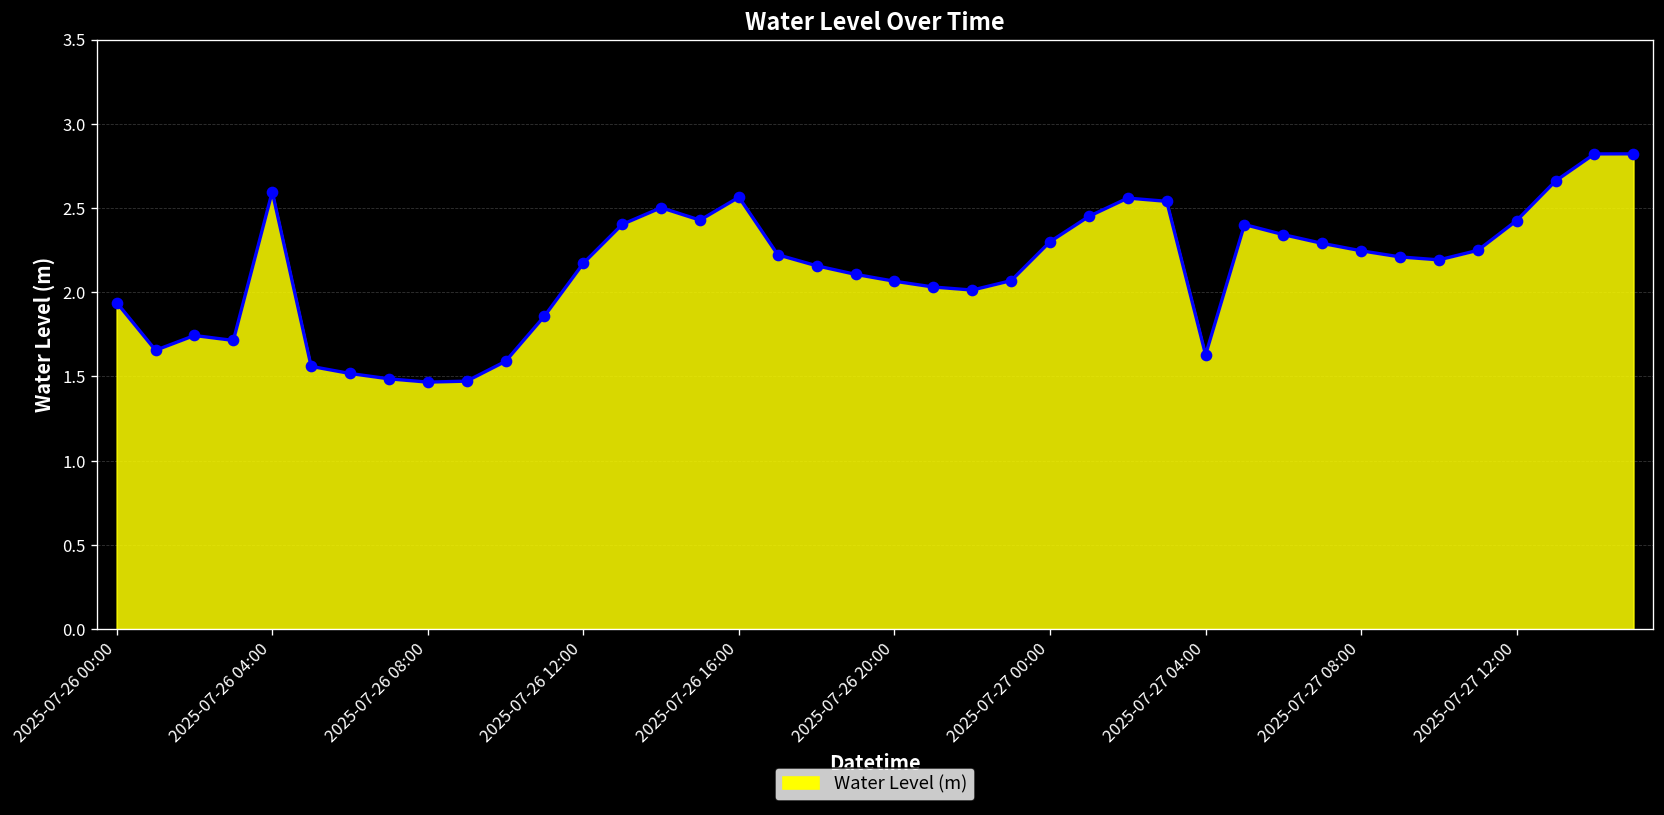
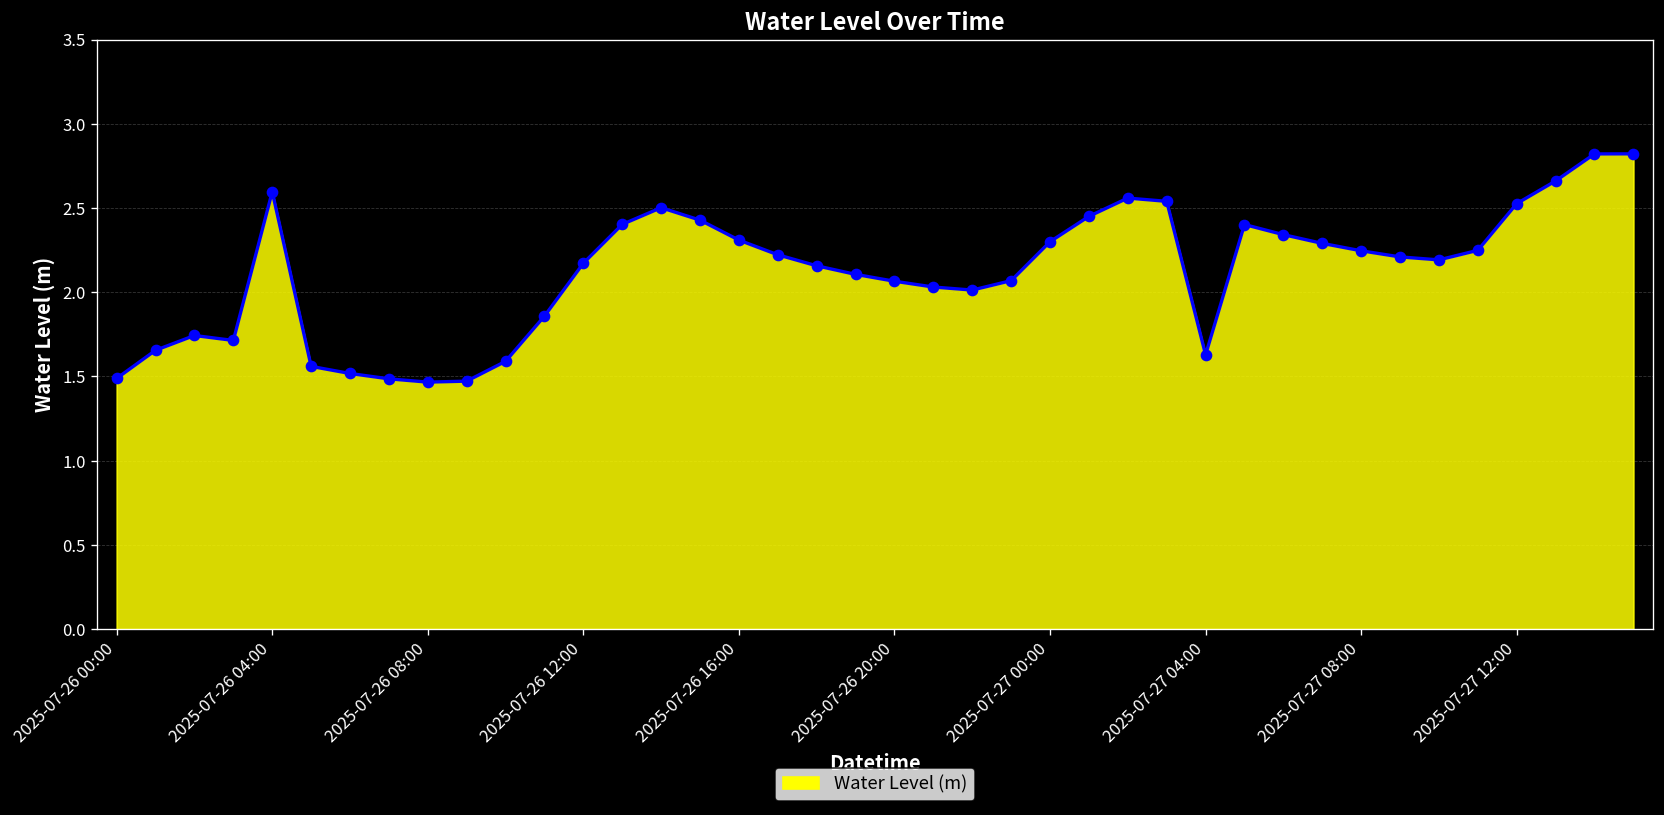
2025-07-26 00:00: 1.94 -> 1.49
2025-07-26 16:00: 2.56 -> 2.31
2025-07-27 12:00: 2.43 -> 2.53
